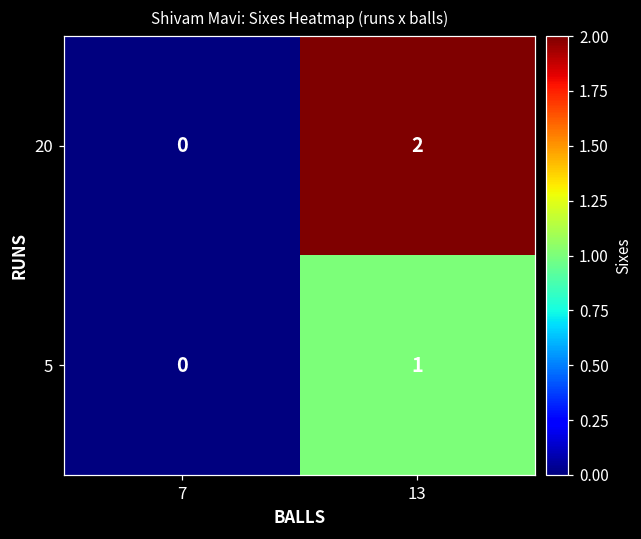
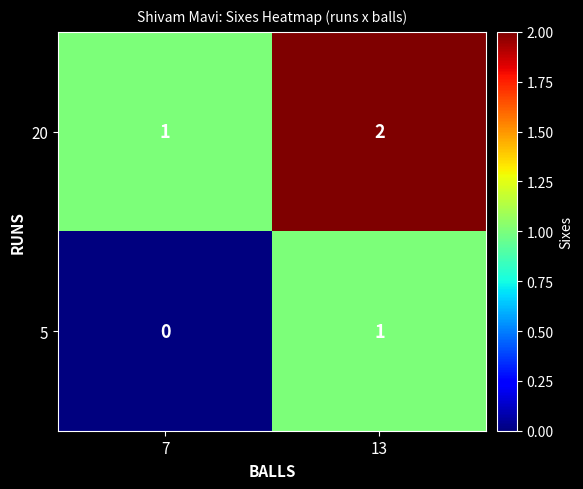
20, 7: 0 -> 1
